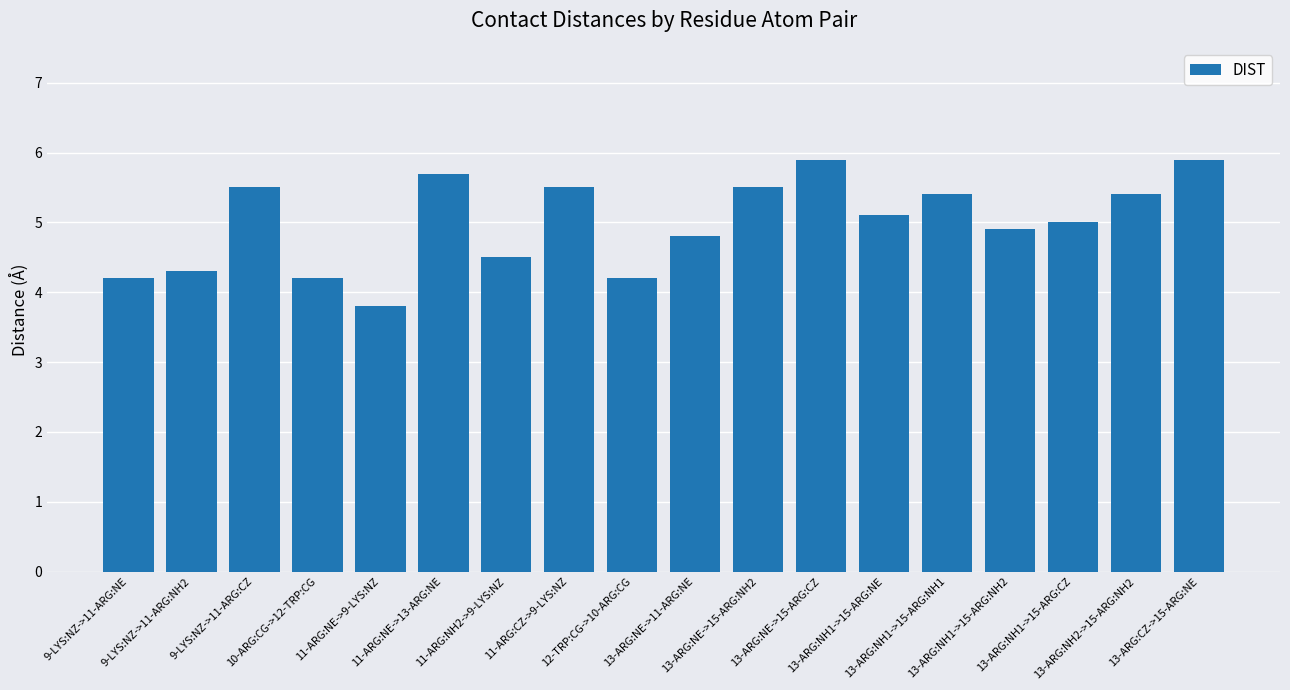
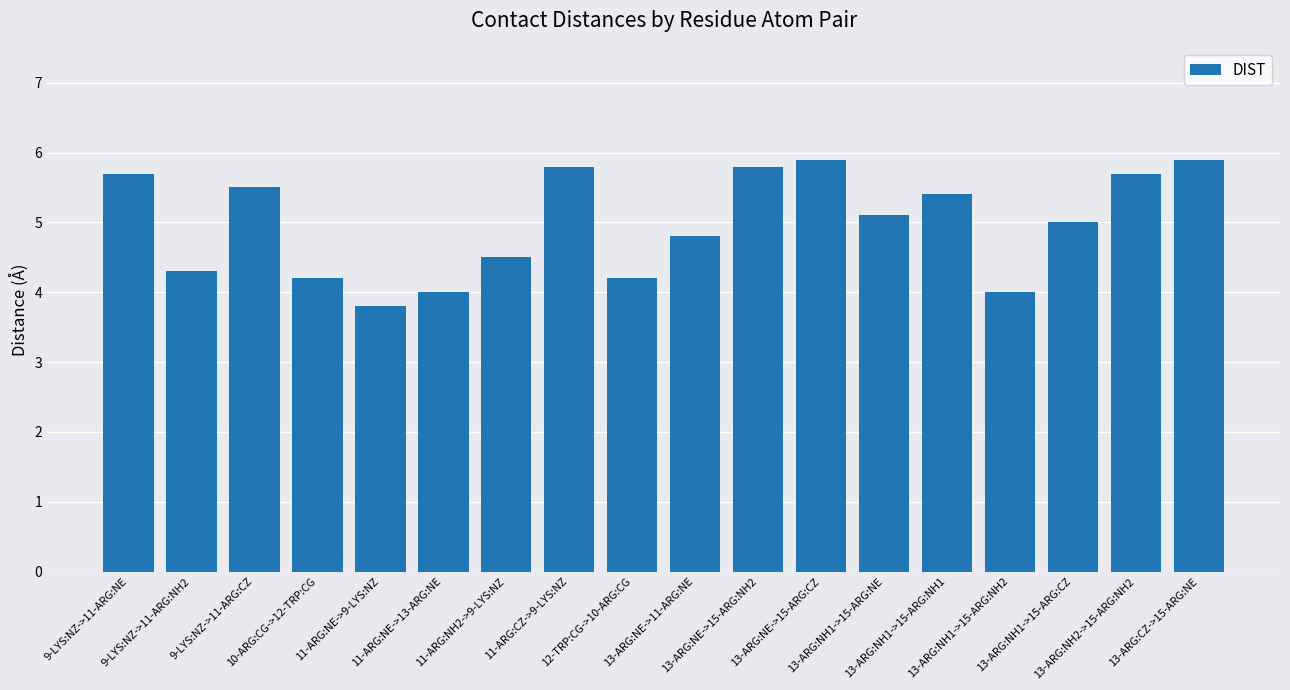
9-LYS:NZ->11-ARG:NE: 4.2 -> 5.7
11-ARG:NE->13-ARG:NE: 5.7 -> 4.0
11-ARG:CZ->9-LYS:NZ: 5.5 -> 5.8
13-ARG:NE->15-ARG:NH2: 5.5 -> 5.8
13-ARG:NH1->15-ARG:NH2: 4.9 -> 4.0
13-ARG:NH2->15-ARG:NH2: 5.4 -> 5.7
